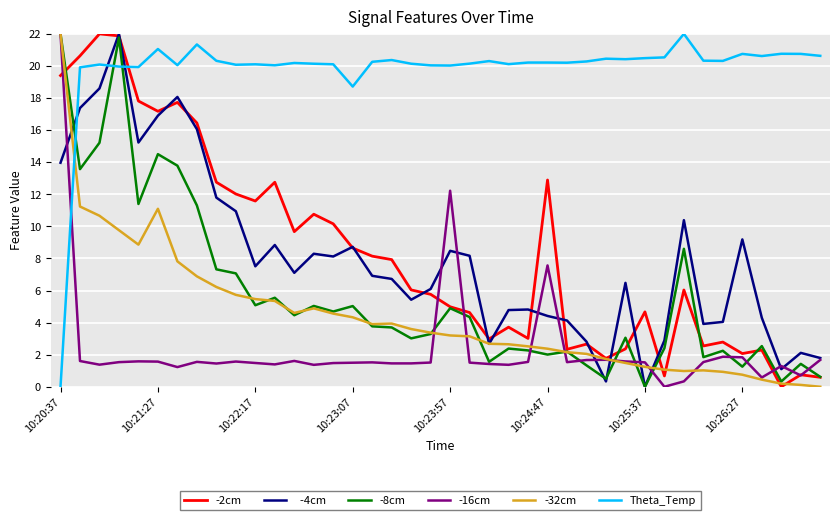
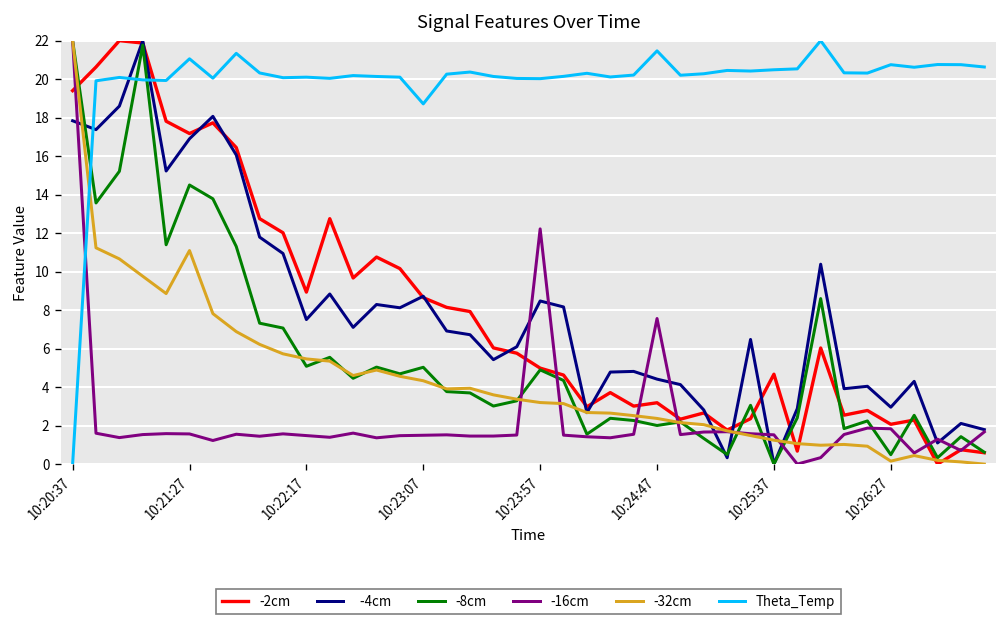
-4cm, 10:20:37: 14.0 -> 17.8
-2cm, 10:22:17: 11.6 -> 8.9
-2cm, 10:24:47: 12.9 -> 3.2
Theta_Temp, 10:24:47: 20.2 -> 21.5
-4cm, 10:26:27: 9.2 -> 3.0
-8cm, 10:26:27: 1.3 -> 0.5
-32cm, 10:26:27: 0.8 -> 0.2
